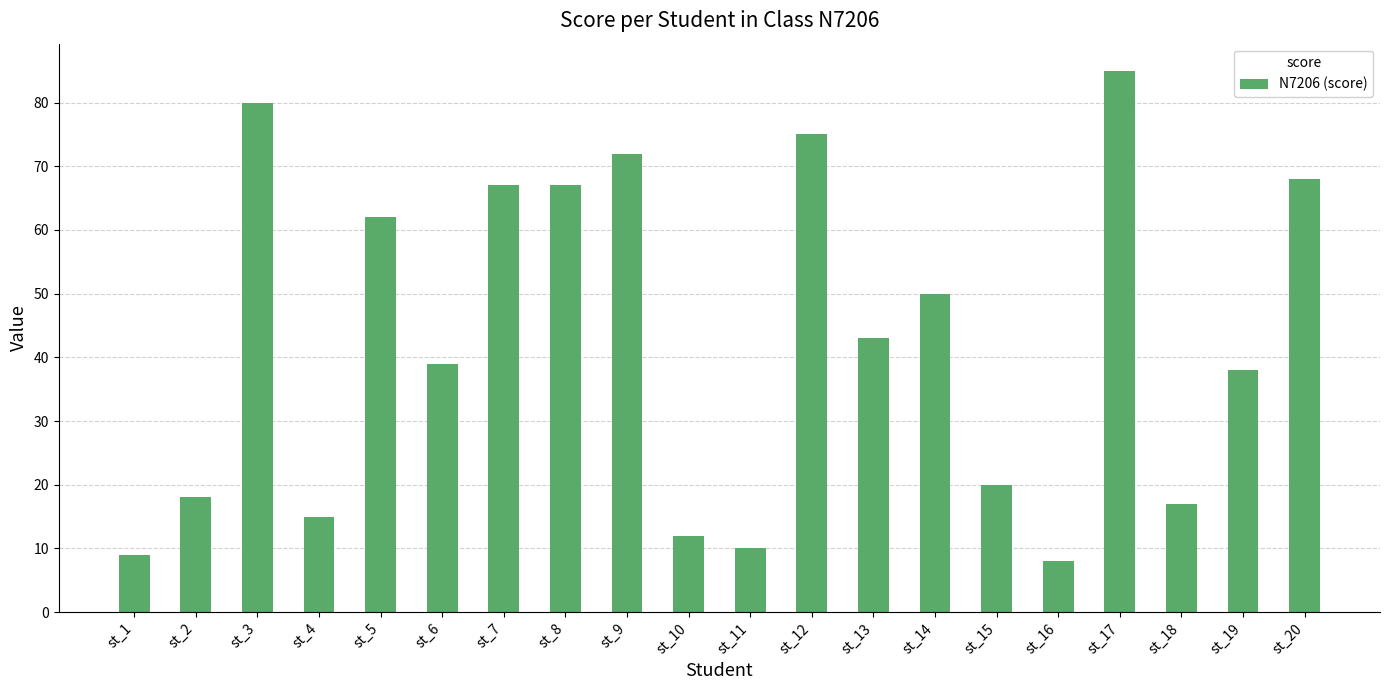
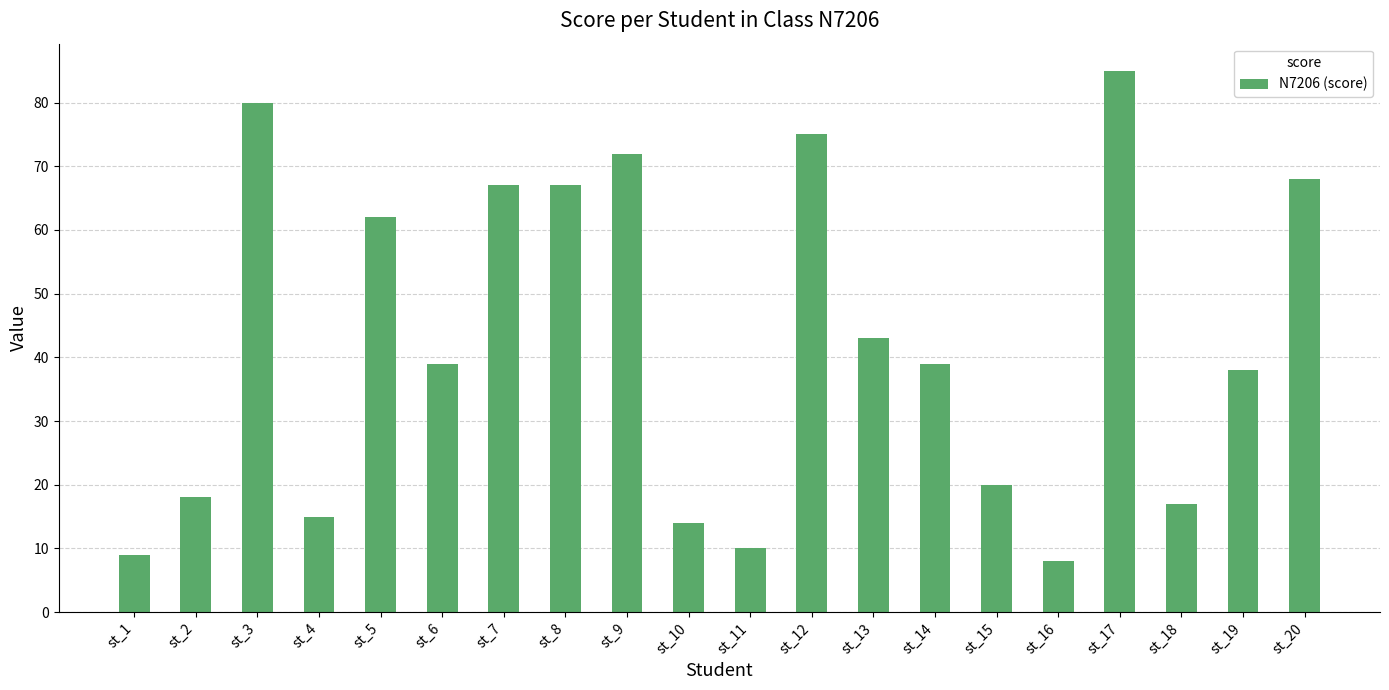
st_10: 12 -> 14
st_14: 50 -> 39
